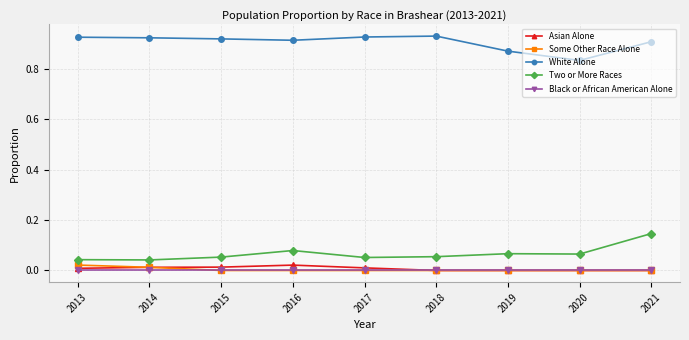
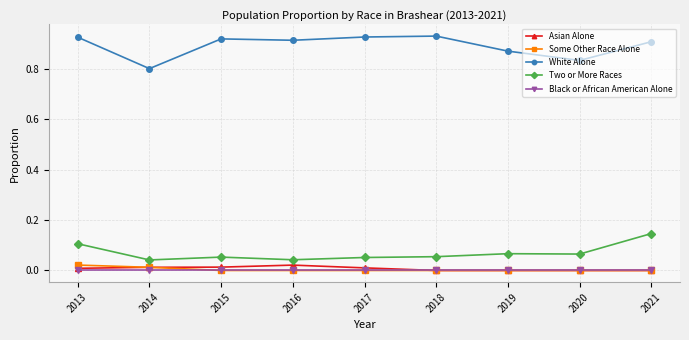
Two or More Races, 2013: 0.04 -> 0.11
White Alone, 2014: 0.92 -> 0.80
Two or More Races, 2016: 0.08 -> 0.04
